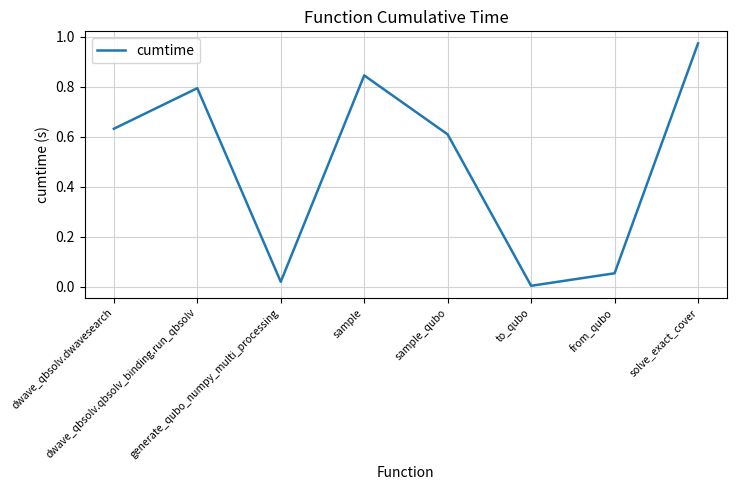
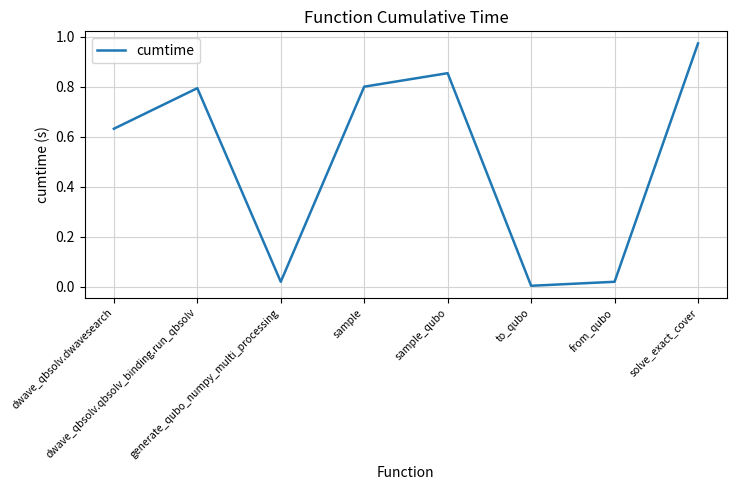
sample: 0.85 -> 0.80
sample_qubo: 0.61 -> 0.86
from_qubo: 0.05 -> 0.02
